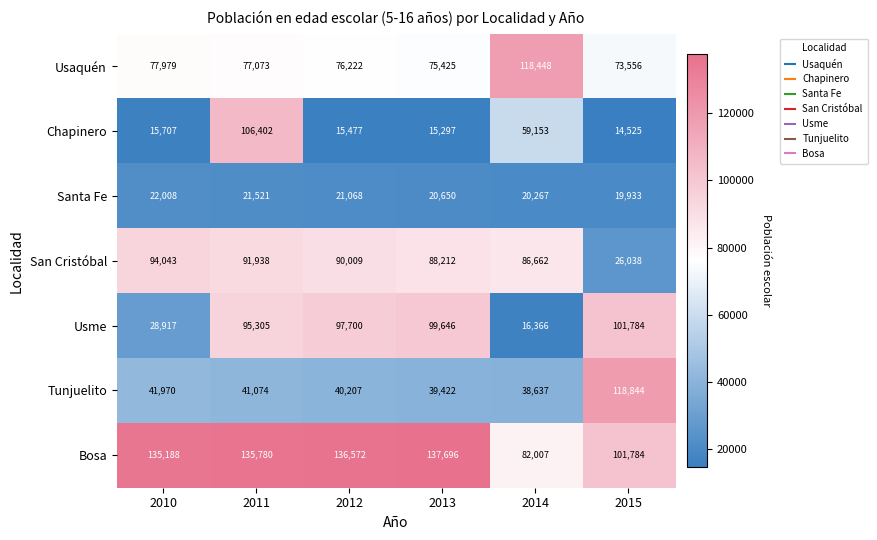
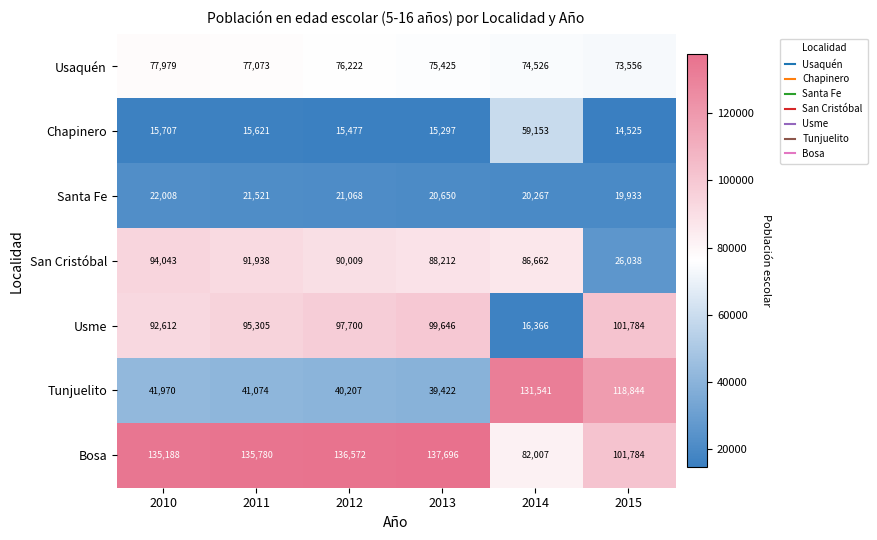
Usaquén, 2014: 118,448 -> 74,526
Chapinero, 2011: 106,402 -> 15,621
Usme, 2010: 28,917 -> 92,612
Tunjuelito, 2014: 38,637 -> 131,541
